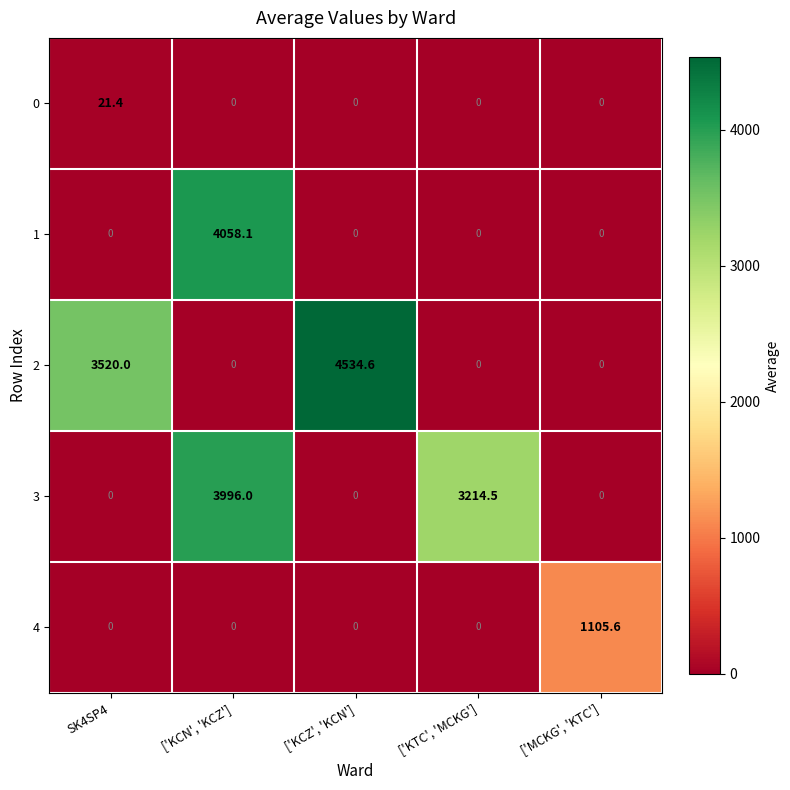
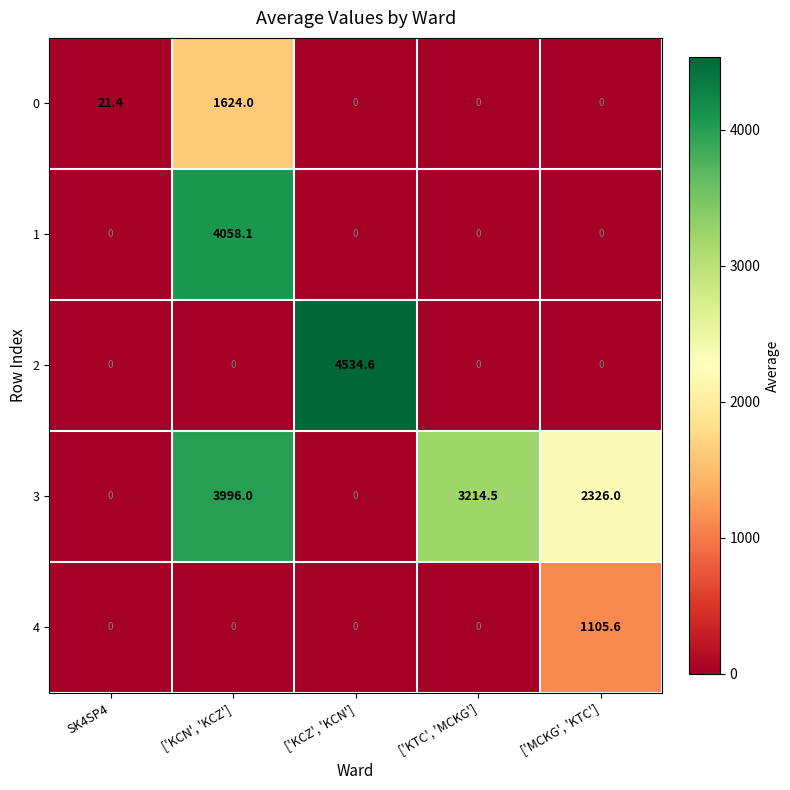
0, ['KCN', 'KCZ']: 0 -> 1624.0
2, SK4SP4: 3520.0 -> 0
3, ['MCKG', 'KTC']: 0 -> 2326.0
